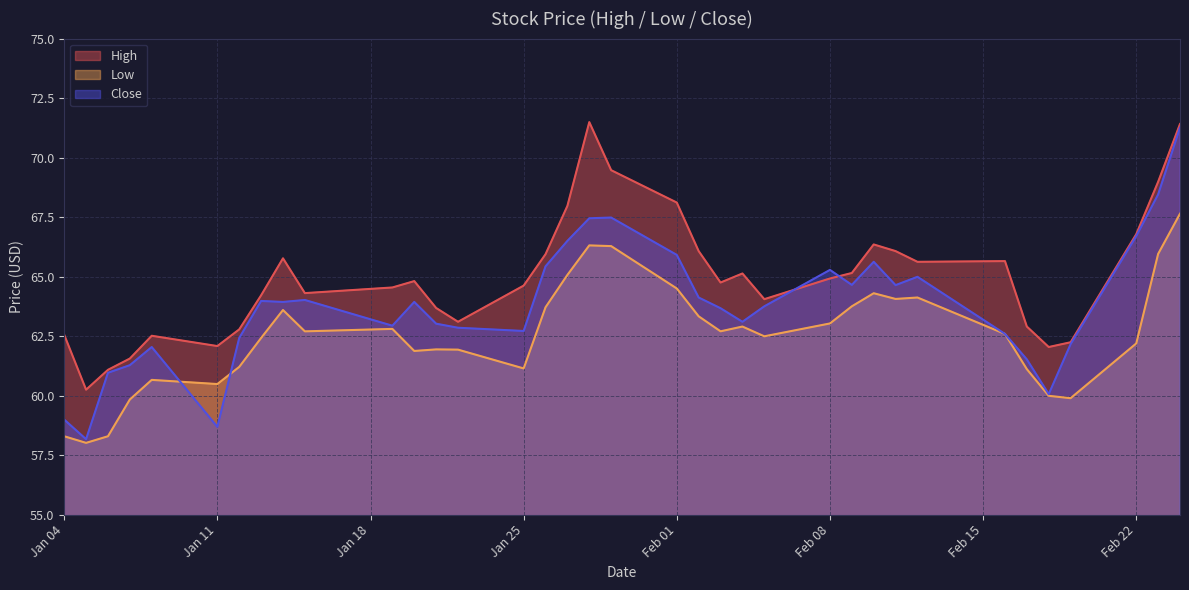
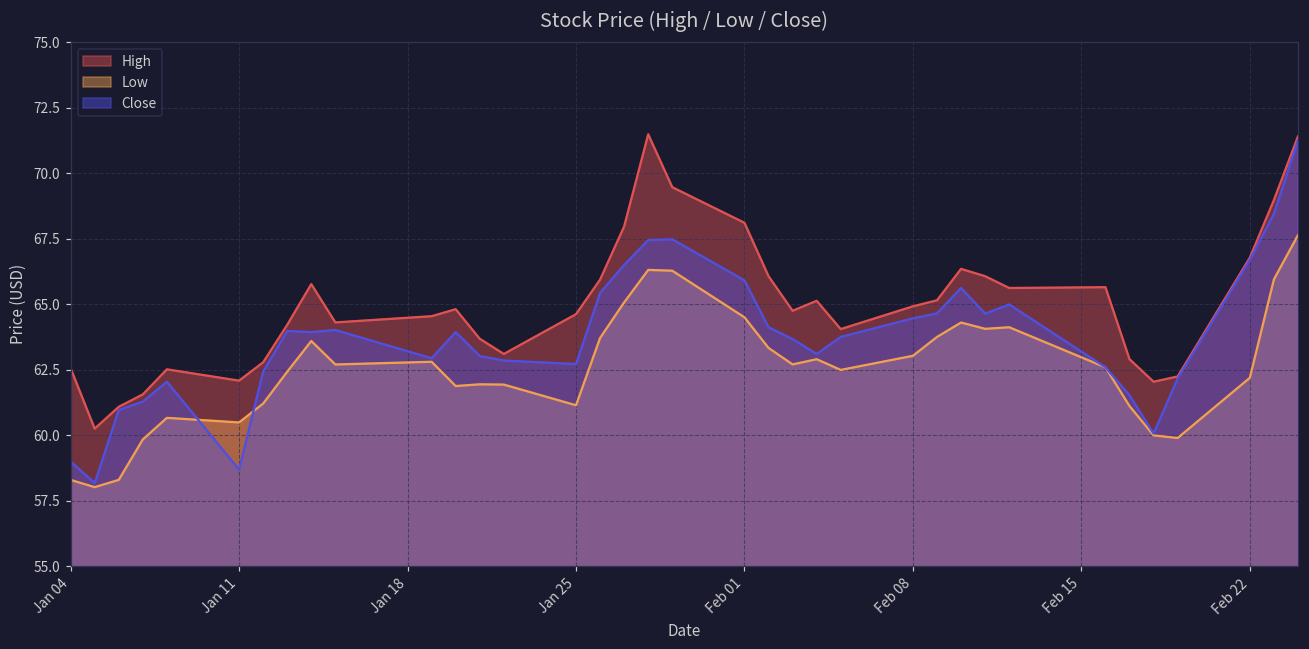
Close, Feb 08: 65.3 -> 64.5
